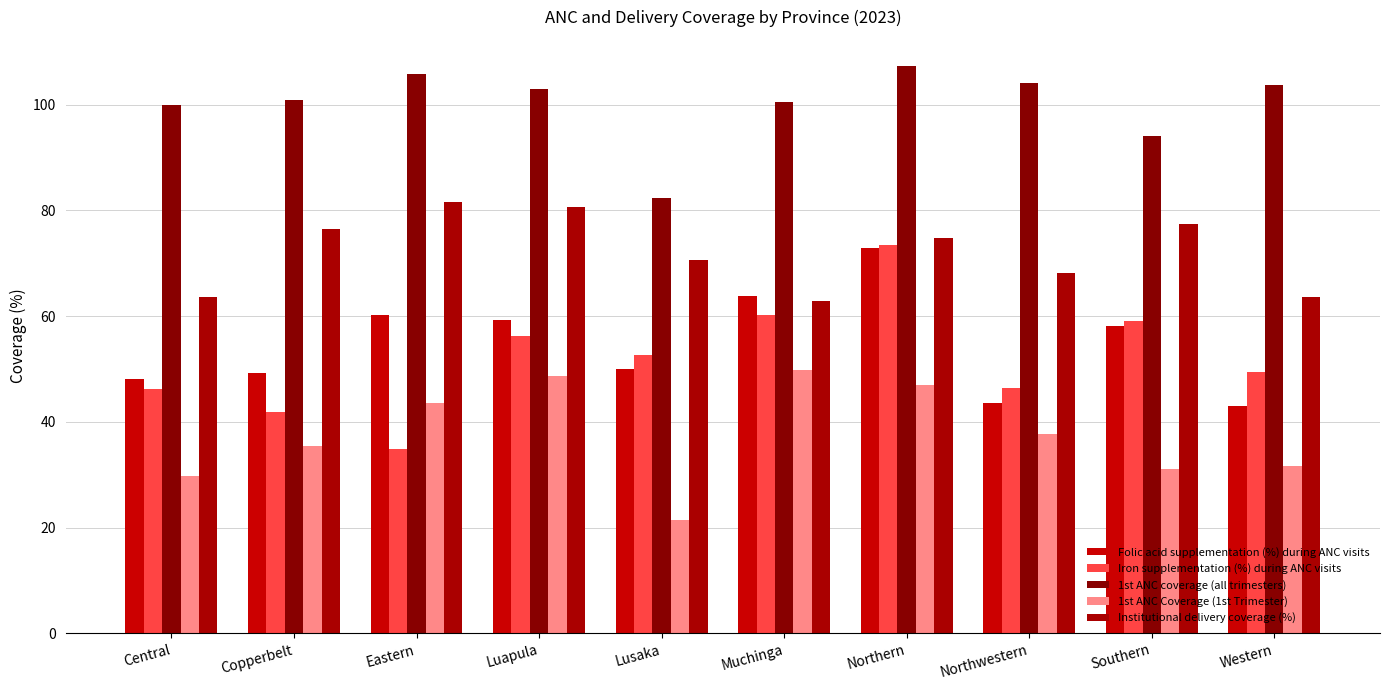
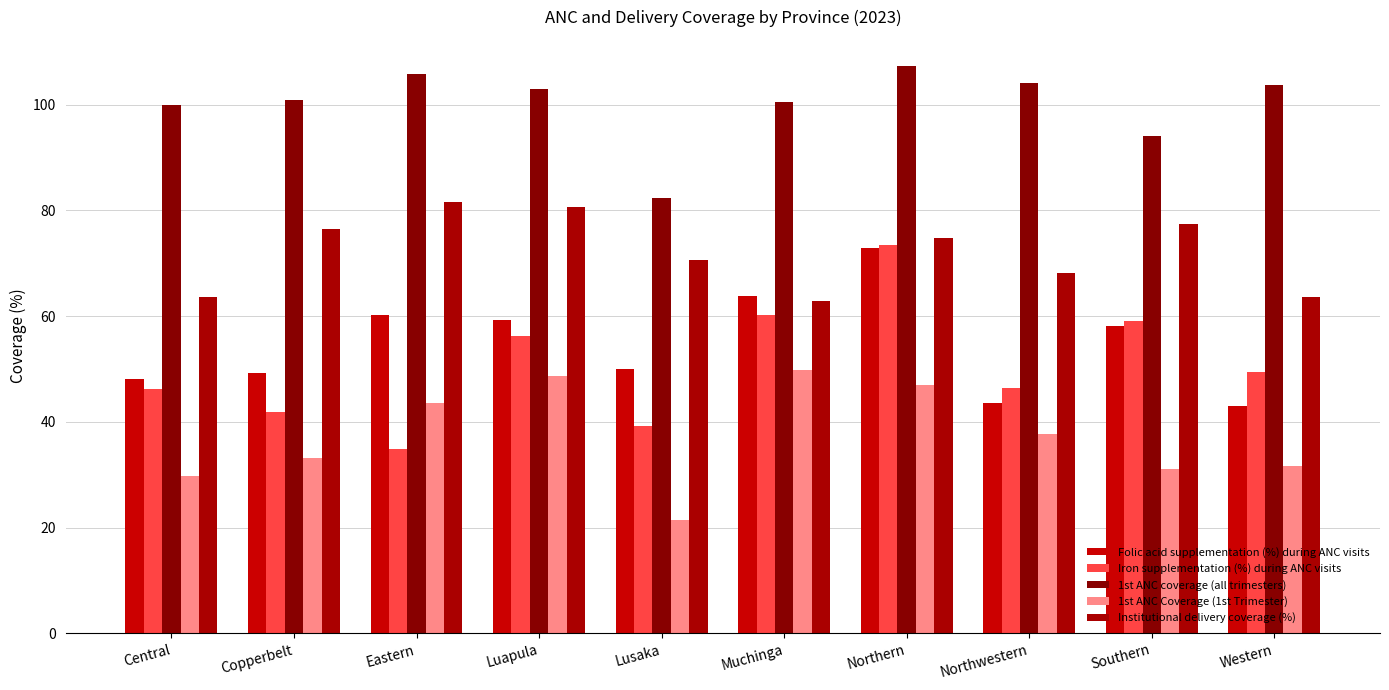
1st ANC Coverage (1st Trimester), Copperbelt: 35 -> 33
Iron supplementation (%) during ANC visits, Lusaka: 53 -> 39
